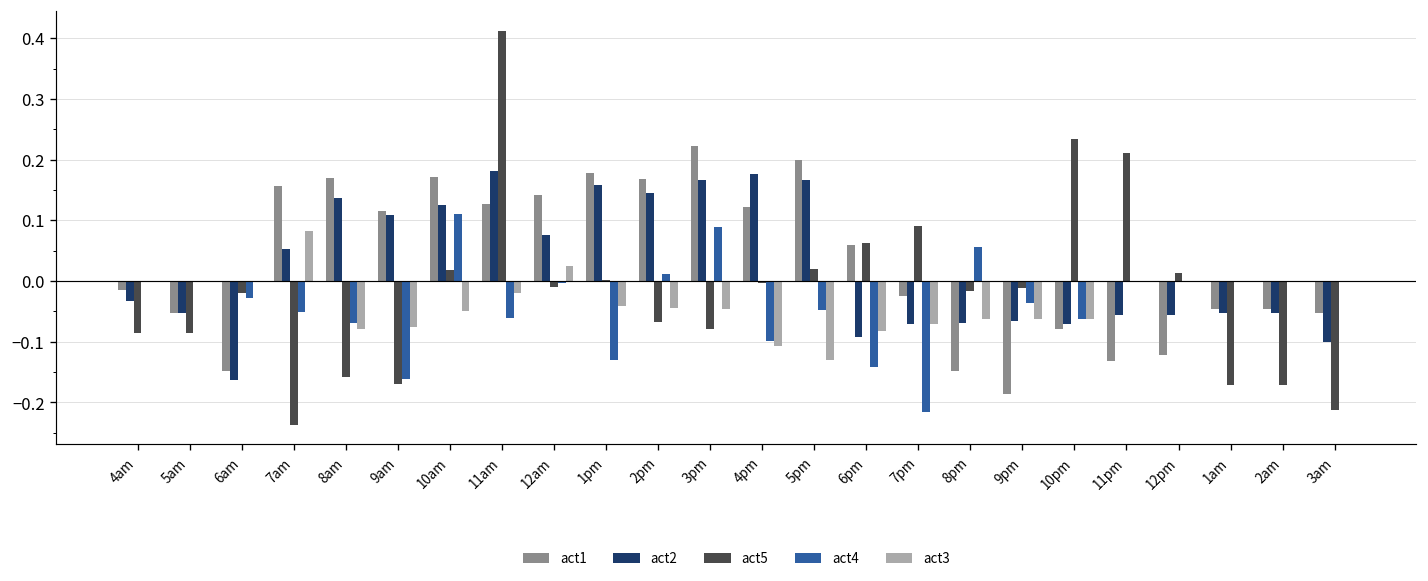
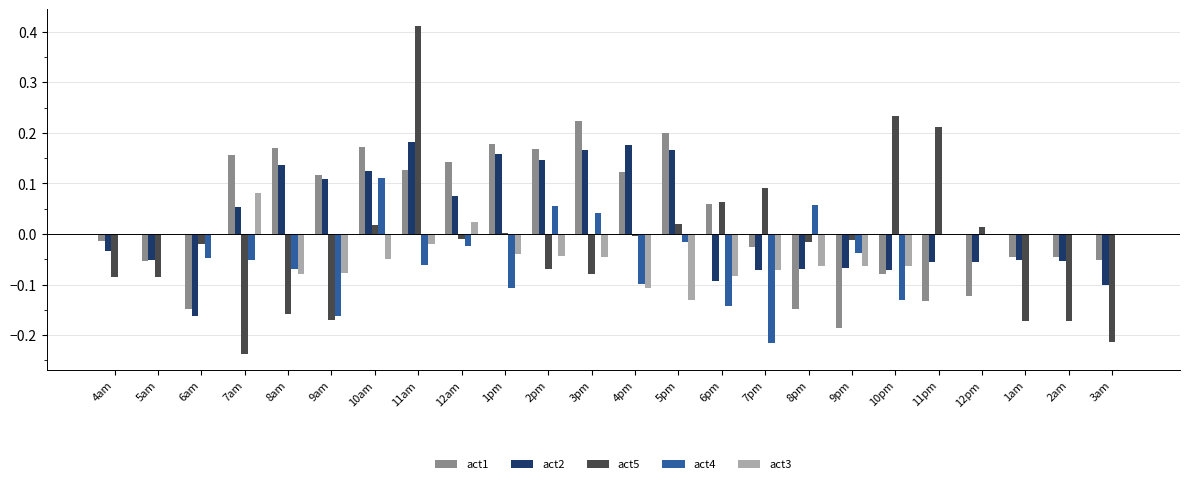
act4, 6am: -0.03 -> -0.05
act4, 12am: 0.00 -> -0.02
act4, 1pm: -0.13 -> -0.11
act4, 2pm: 0.01 -> 0.06
act4, 3pm: 0.09 -> 0.04
act4, 5pm: -0.05 -> -0.02
act4, 10pm: -0.06 -> -0.13
